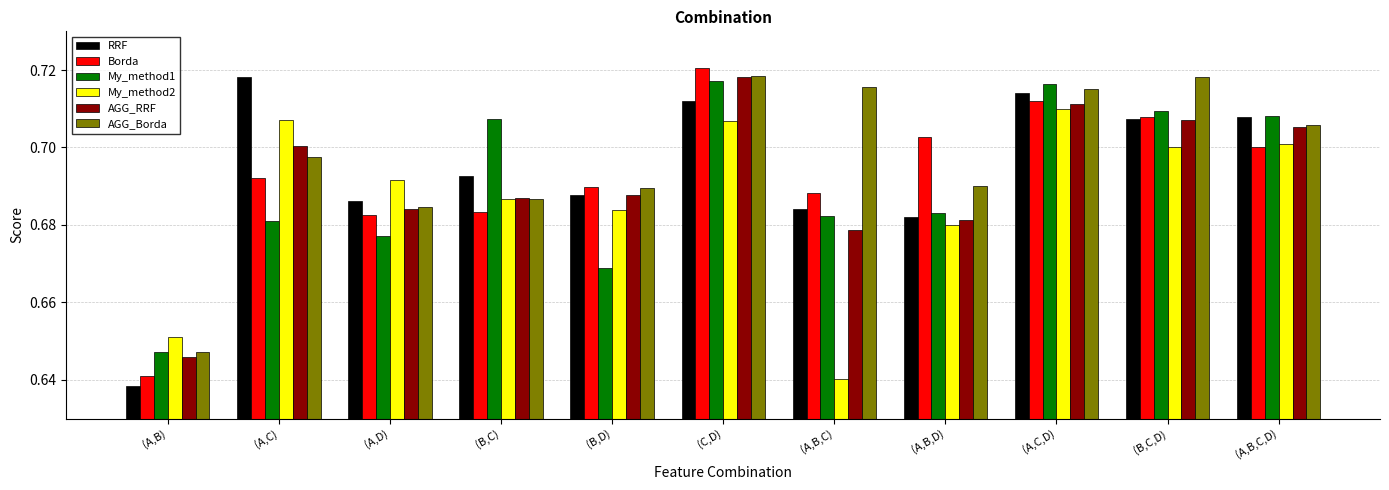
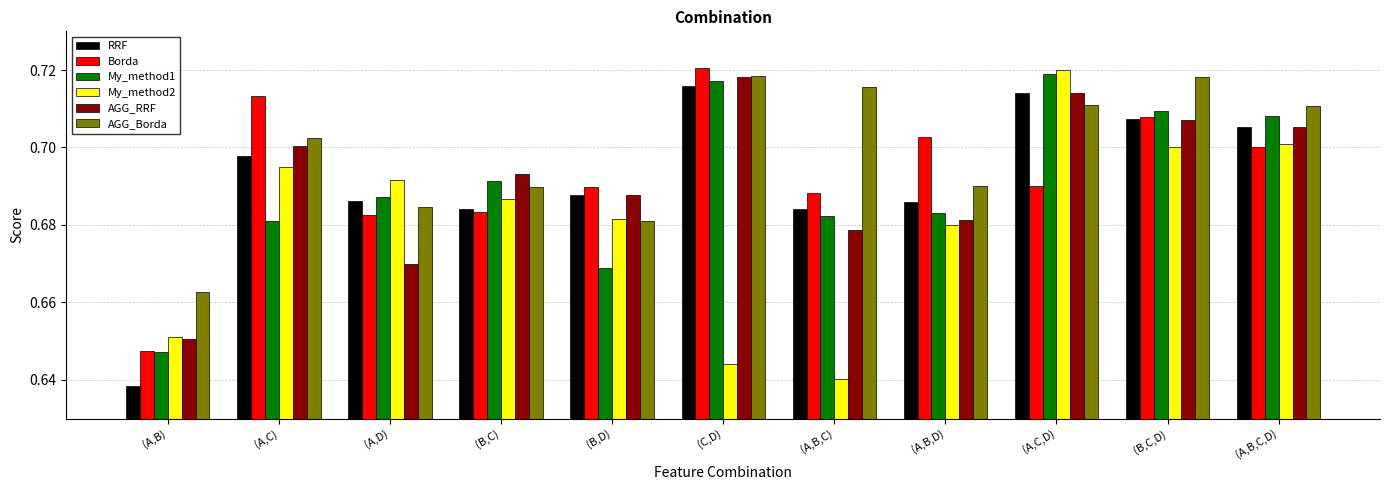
Borda, (A,B): 0.641 -> 0.648
AGG_RRF, (A,B): 0.646 -> 0.651
AGG_Borda, (A,B): 0.647 -> 0.663
RRF, (A,C): 0.718 -> 0.698
Borda, (A,C): 0.692 -> 0.713
My_method2, (A,C): 0.707 -> 0.695
AGG_Borda, (A,C): 0.698 -> 0.702
My_method1, (A,D): 0.677 -> 0.687
AGG_RRF, (A,D): 0.684 -> 0.670
RRF, (B,C): 0.693 -> 0.684
My_method1, (B,C): 0.707 -> 0.691
AGG_RRF, (B,C): 0.687 -> 0.693
AGG_Borda, (B,C): 0.687 -> 0.690
My_method2, (B,D): 0.684 -> 0.682
AGG_Borda, (B,D): 0.690 -> 0.681
RRF, (C,D): 0.712 -> 0.716
My_method2, (C,D): 0.707 -> 0.644
RRF, (A,B,D): 0.682 -> 0.686
Borda, (A,C,D): 0.712 -> 0.690
My_method1, (A,C,D): 0.716 -> 0.719
My_method2, (A,C,D): 0.71 -> 0.72
AGG_RRF, (A,C,D): 0.711 -> 0.714
AGG_Borda, (A,C,D): 0.715 -> 0.711
RRF, (A,B,C,D): 0.708 -> 0.705
AGG_Borda, (A,B,C,D): 0.706 -> 0.711
